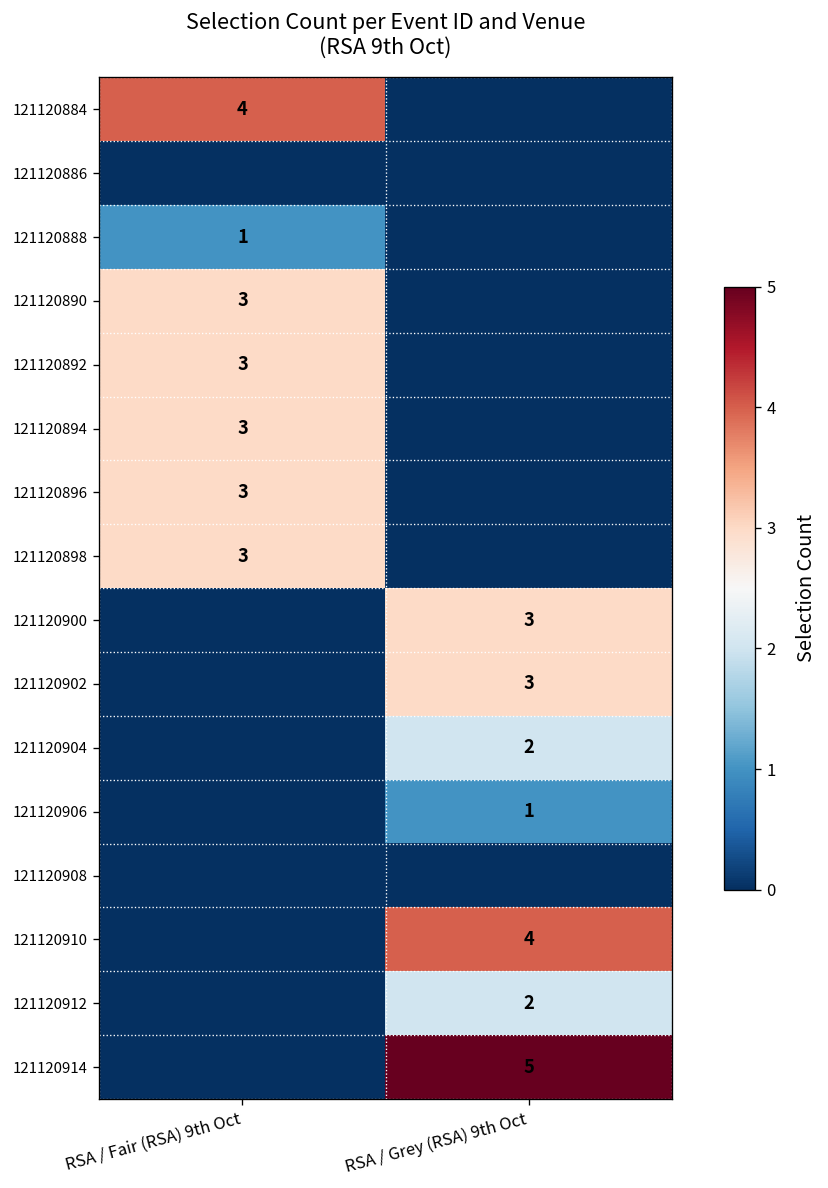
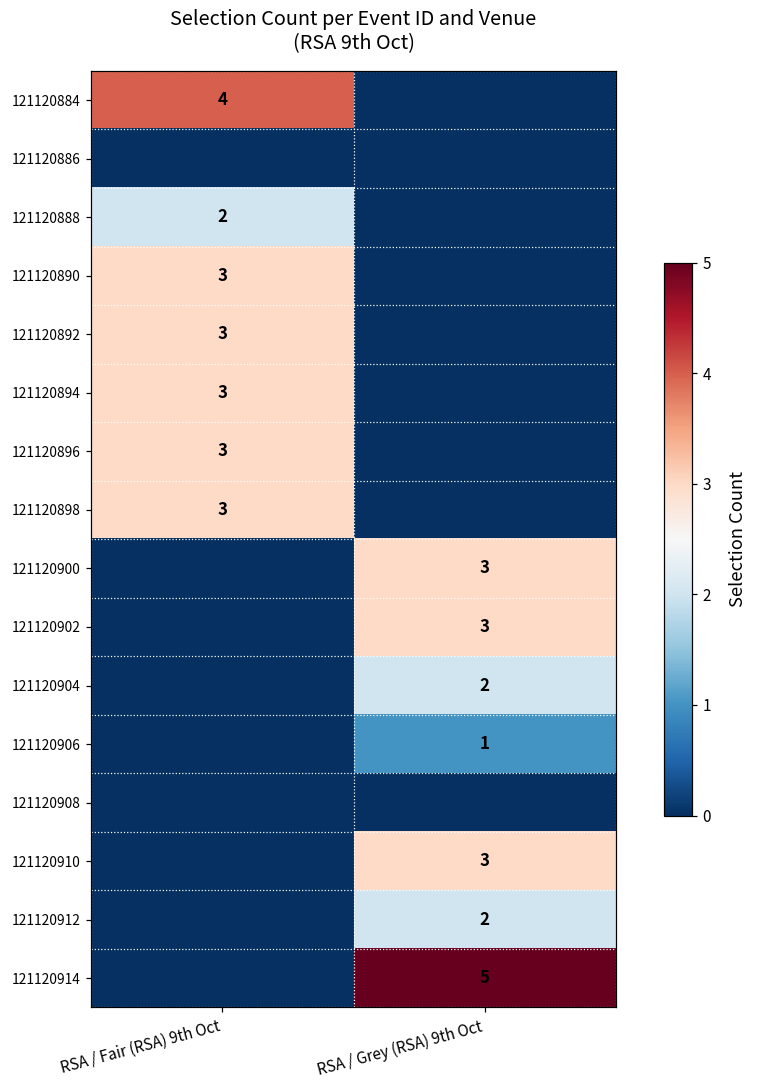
121120888, RSA / Fair (RSA) 9th Oct: 1 -> 2
121120910, RSA / Grey (RSA) 9th Oct: 4 -> 3
